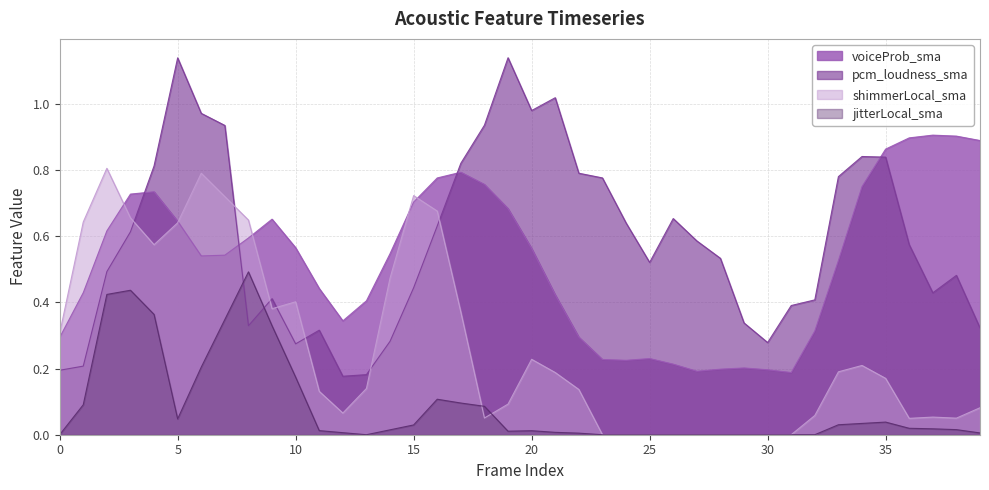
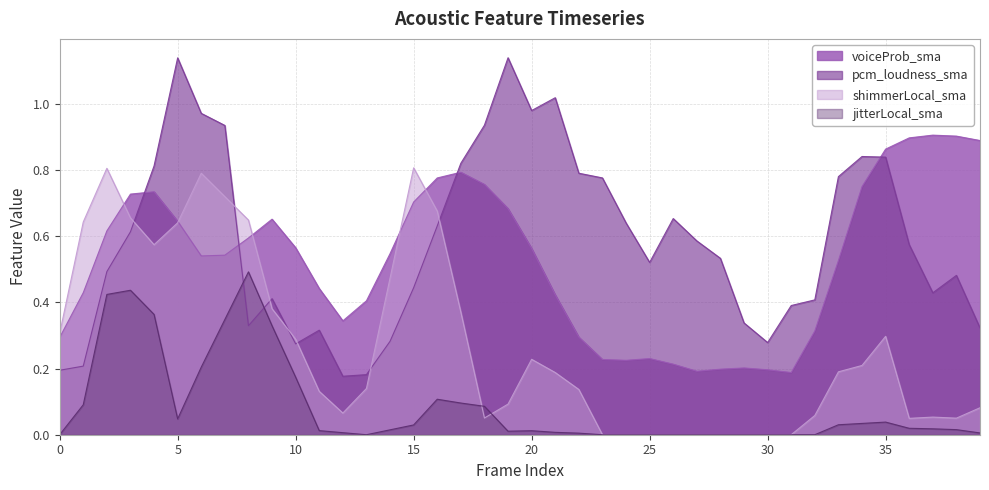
shimmerLocal_sma, 10: 0.40 -> 0.29
shimmerLocal_sma, 15: 0.72 -> 0.81
shimmerLocal_sma, 35: 0.17 -> 0.30
